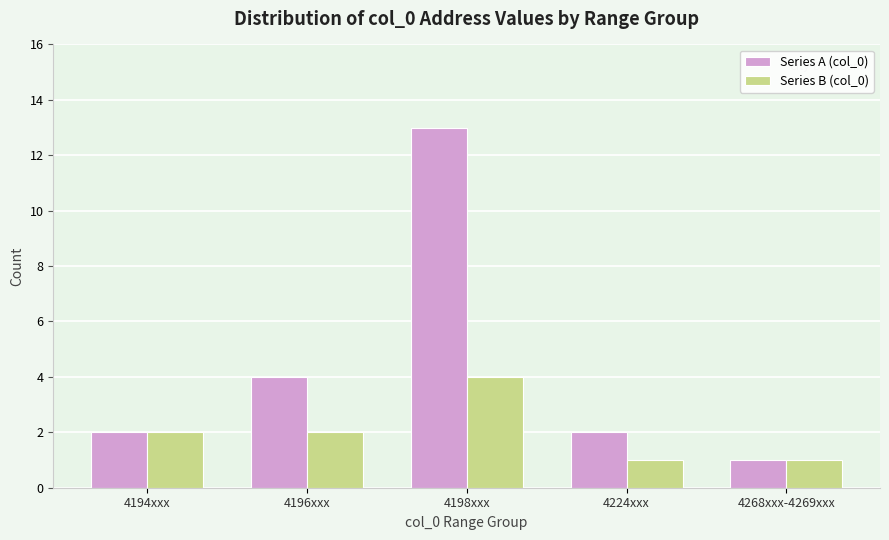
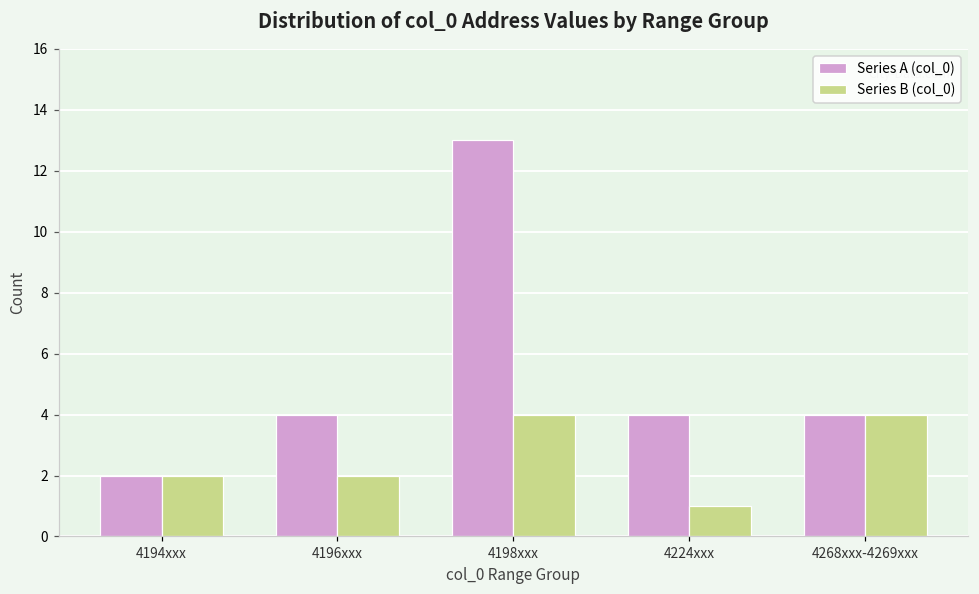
Series A (col_0), 4224xxx: 2 -> 4
Series A (col_0), 4268xxx-4269xxx: 1 -> 4
Series B (col_0), 4268xxx-4269xxx: 1 -> 4
